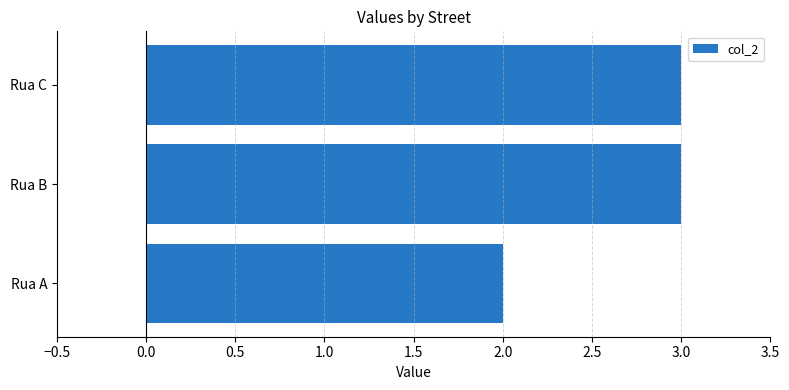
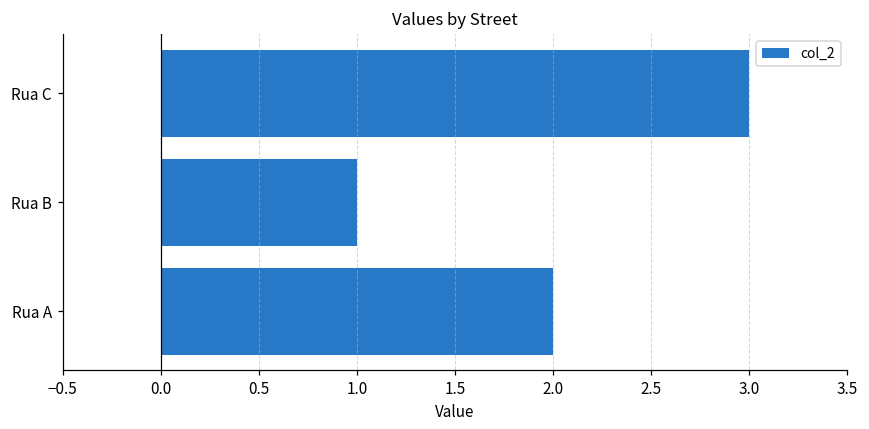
Rua B: 3 -> 1
